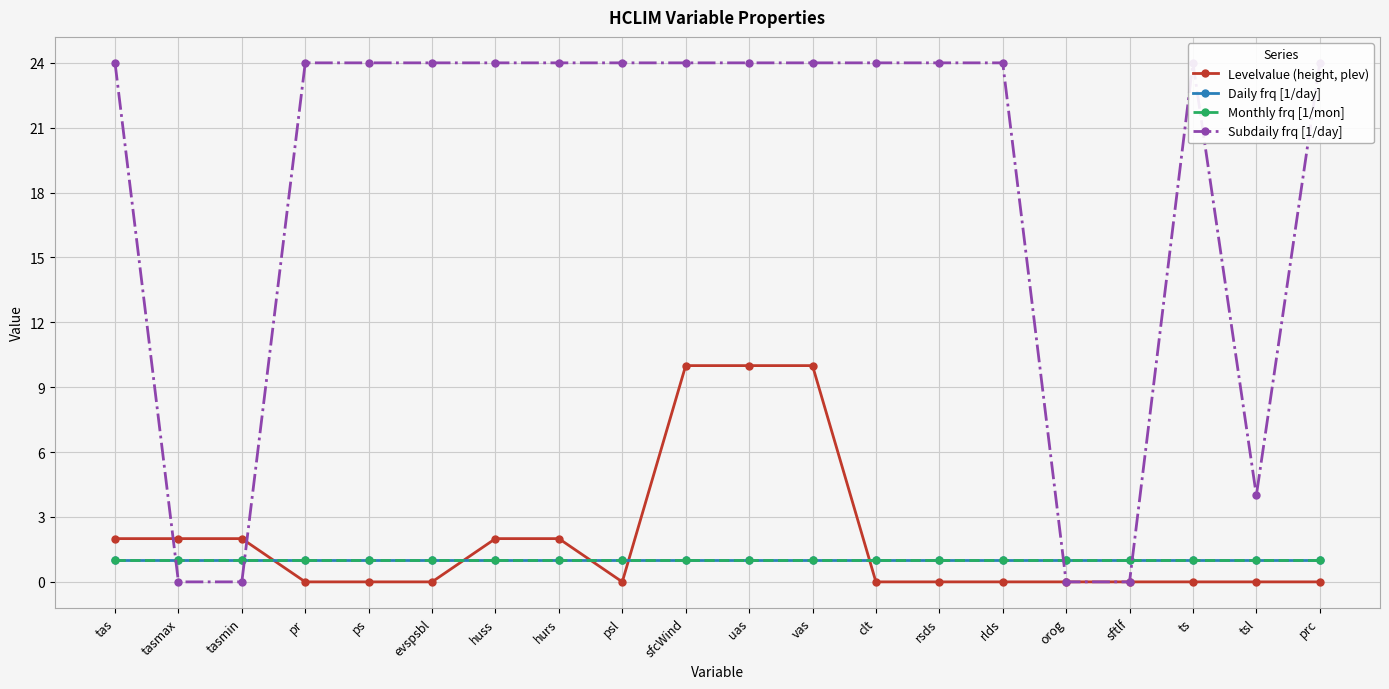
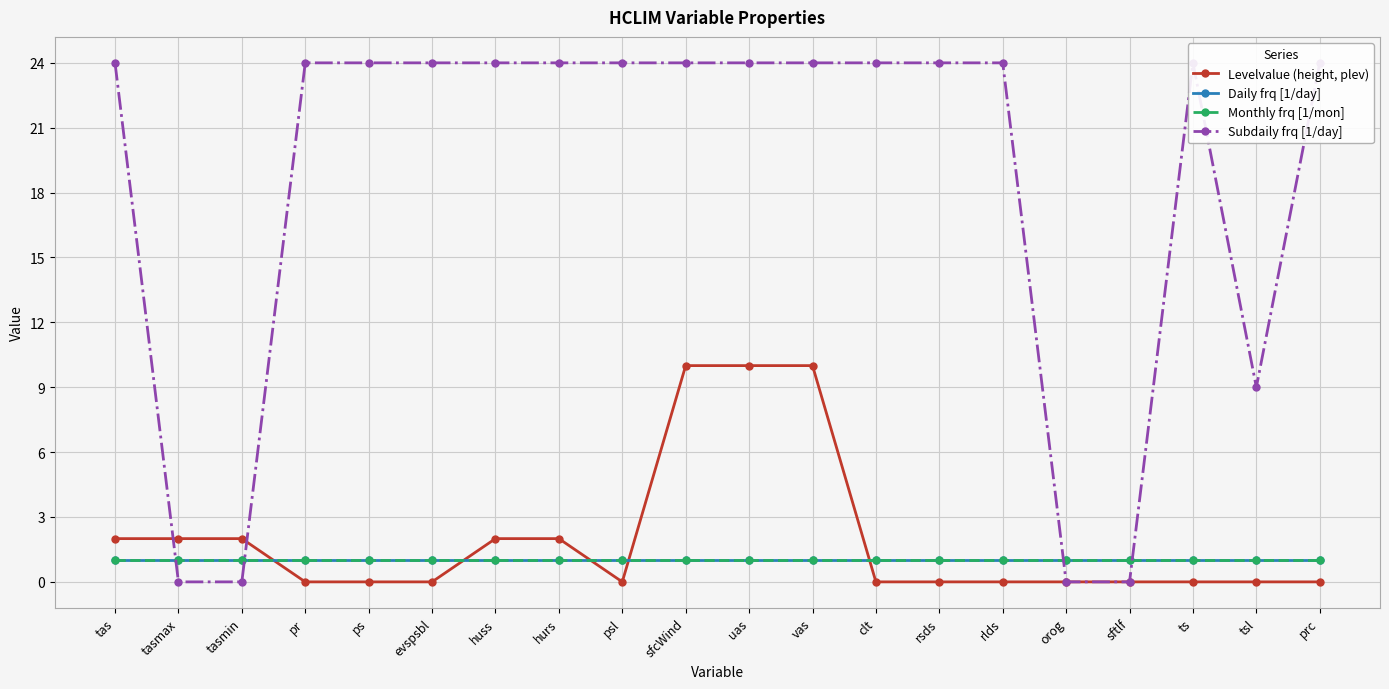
Subdaily frq [1/day], tsl: 4 -> 9
